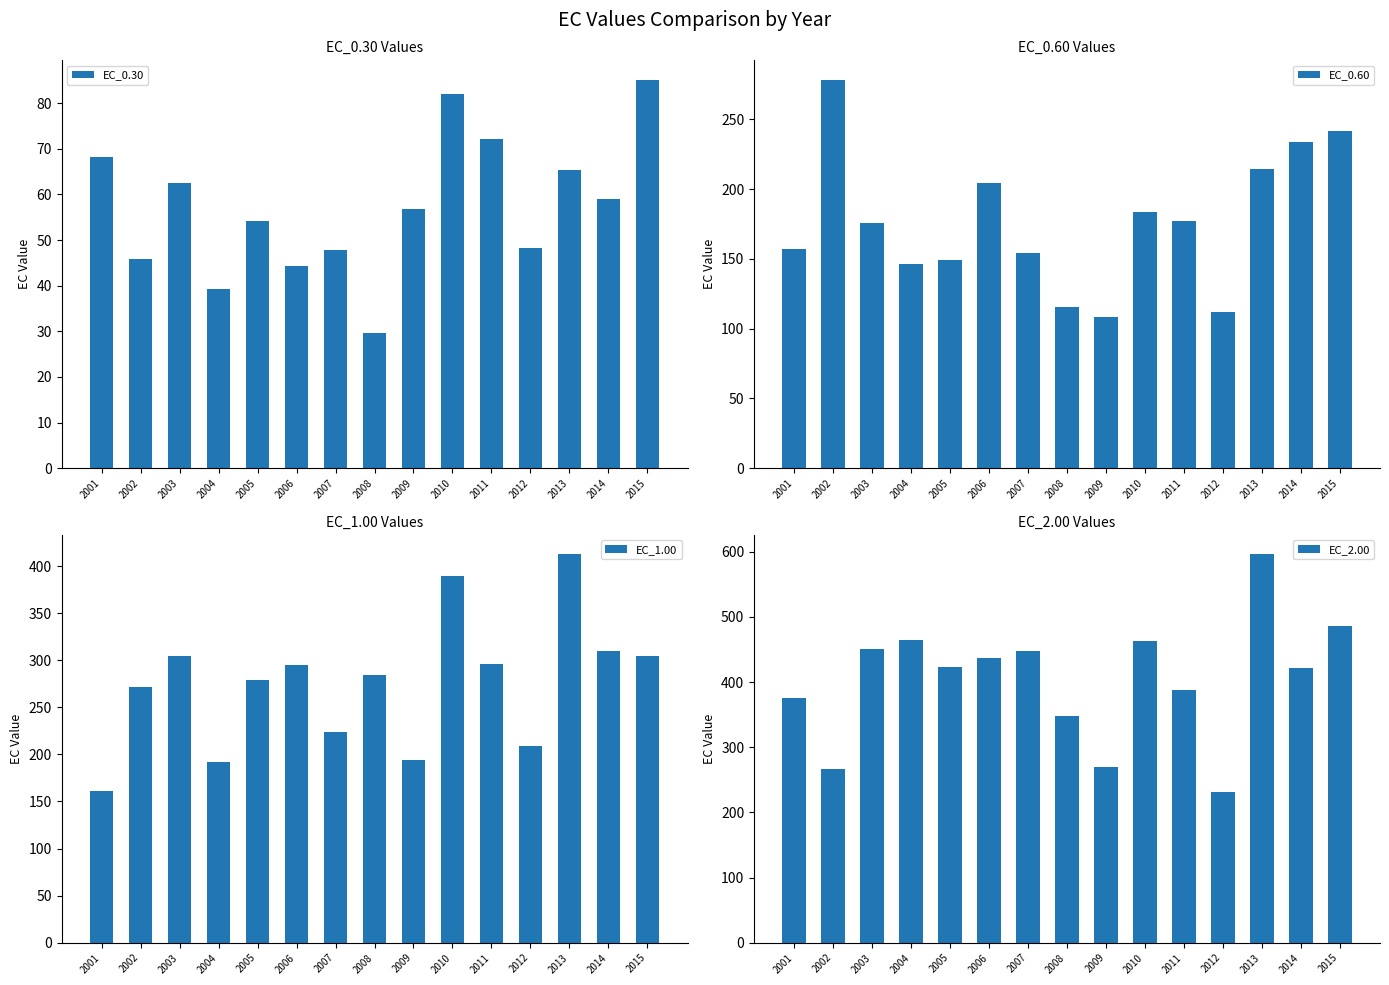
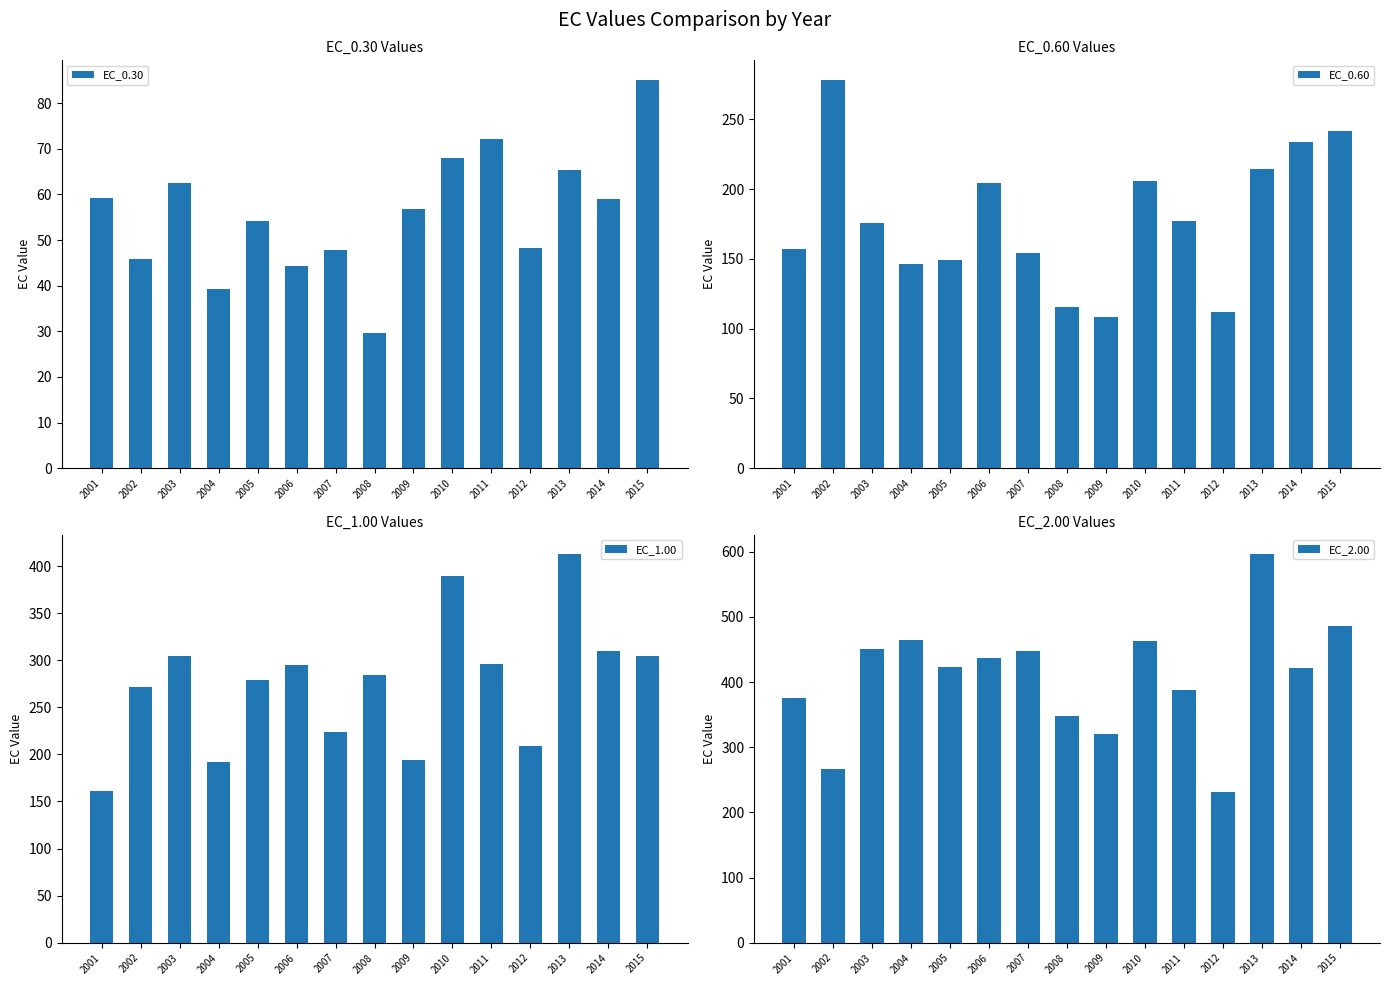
EC_0.30 Values, 2001: 68 -> 59
EC_0.30 Values, 2010: 82 -> 68
EC_0.60 Values, 2010: 183 -> 206
EC_2.00 Values, 2009: 270 -> 320
